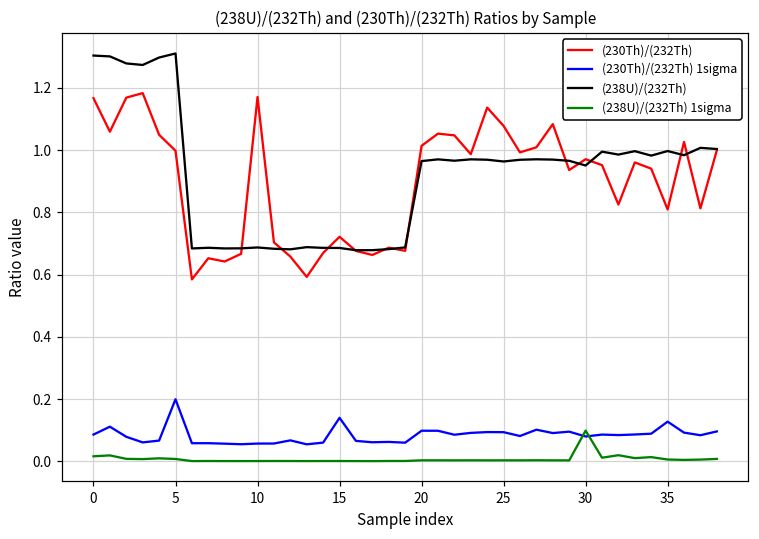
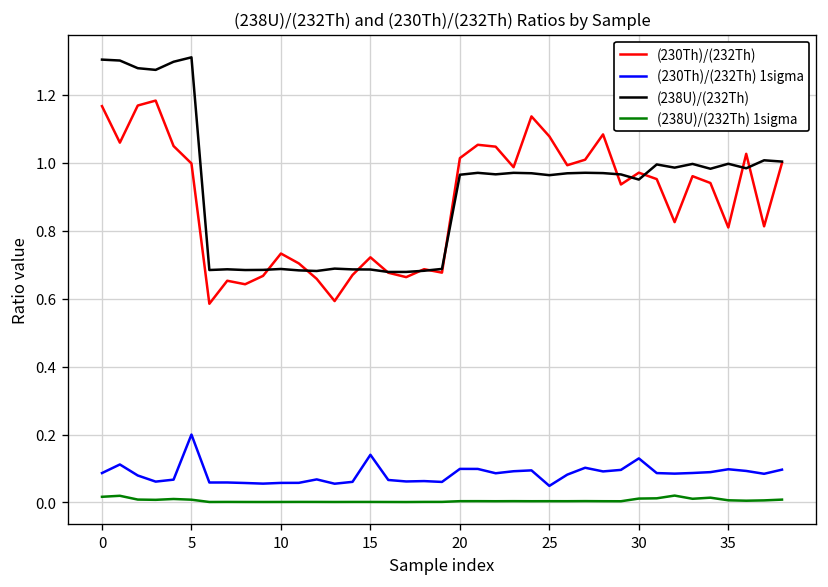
(230Th)/(232Th), 10: 1.17 -> 0.73
(230Th)/(232Th) 1sigma, 25: 0.09 -> 0.05
(230Th)/(232Th) 1sigma, 30: 0.08 -> 0.13
(238U)/(232Th) 1sigma, 30: 0.10 -> 0.01
(230Th)/(232Th) 1sigma, 35: 0.13 -> 0.10
